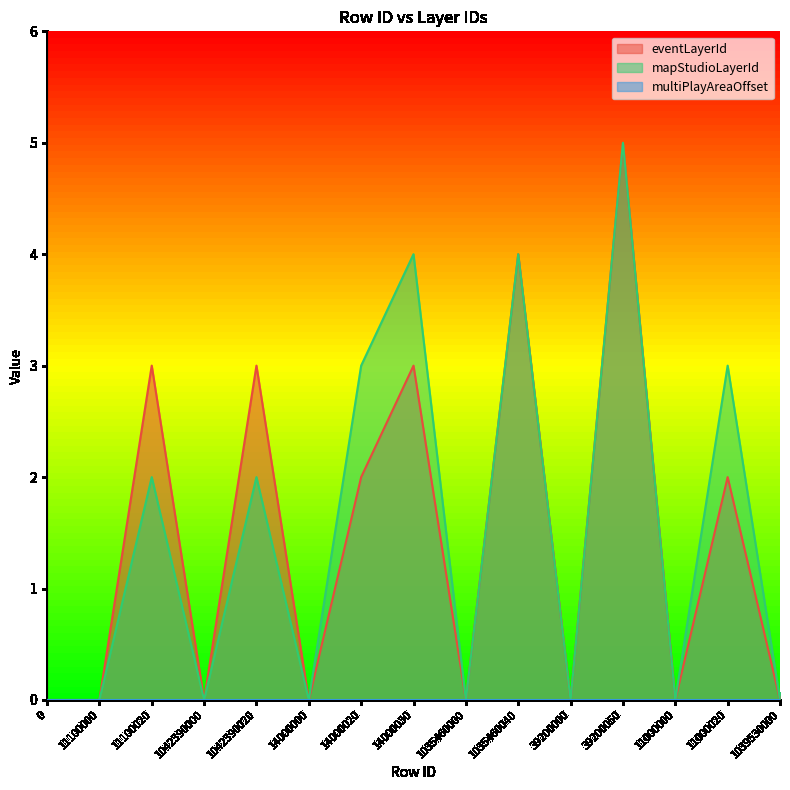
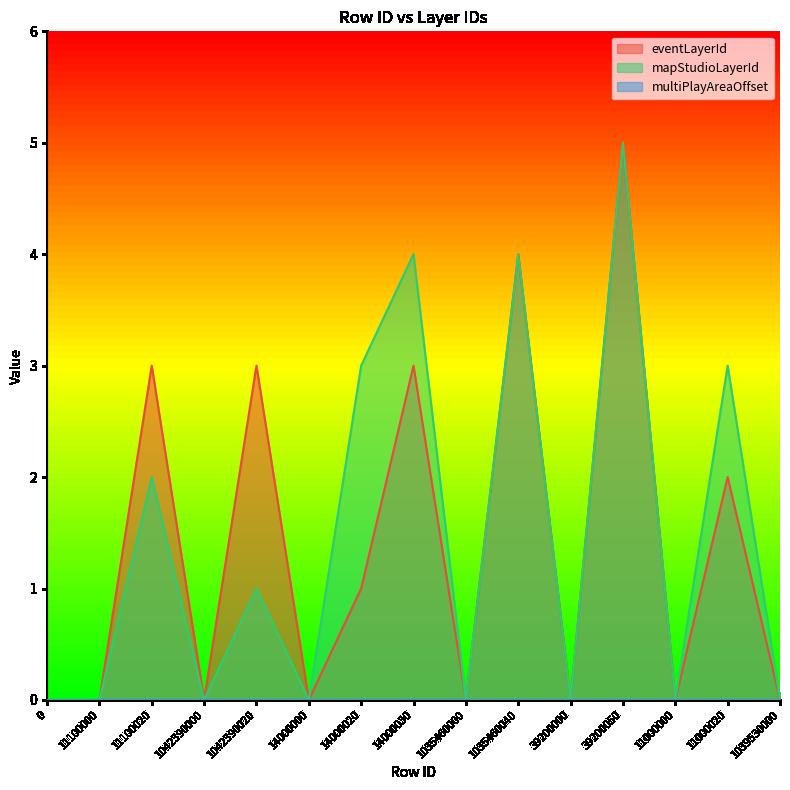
mapStudioLayerId, 1042390020: 2 -> 1
eventLayerId, 14000020: 2 -> 1
